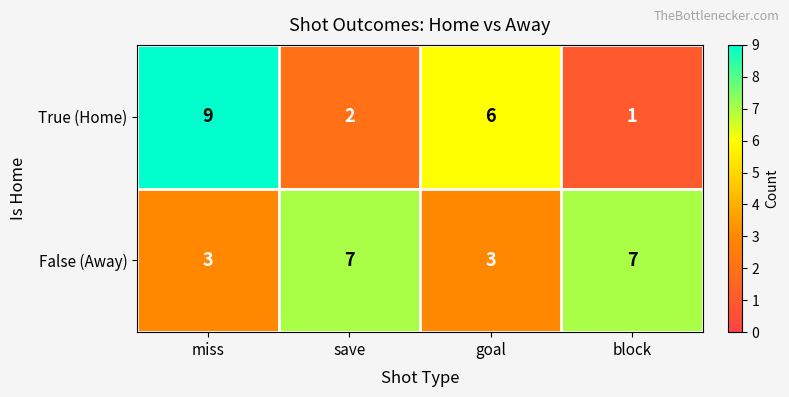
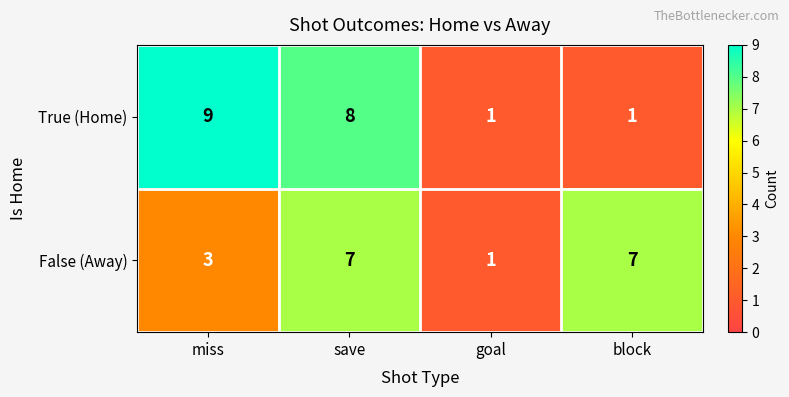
True (Home), save: 2 -> 8
True (Home), goal: 6 -> 1
False (Away), goal: 3 -> 1
